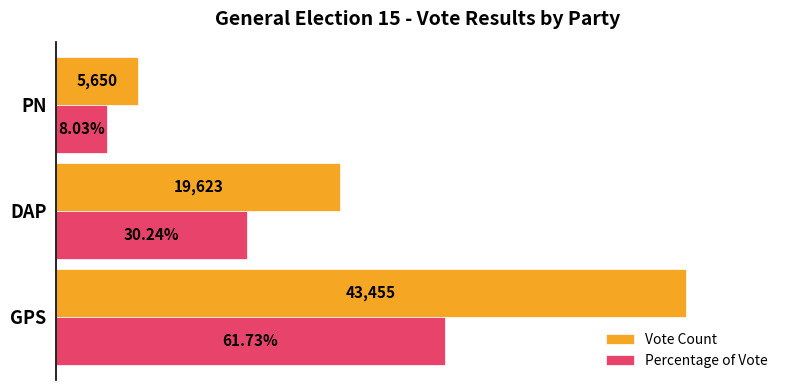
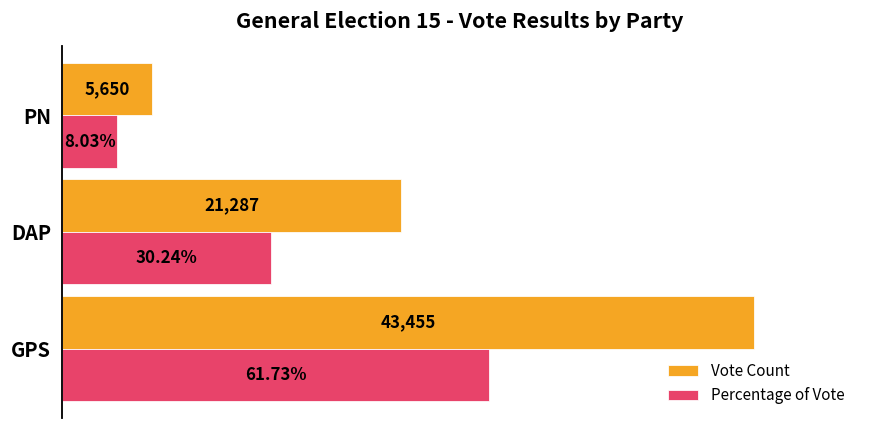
Vote Count, DAP: 19,623 -> 21,287
